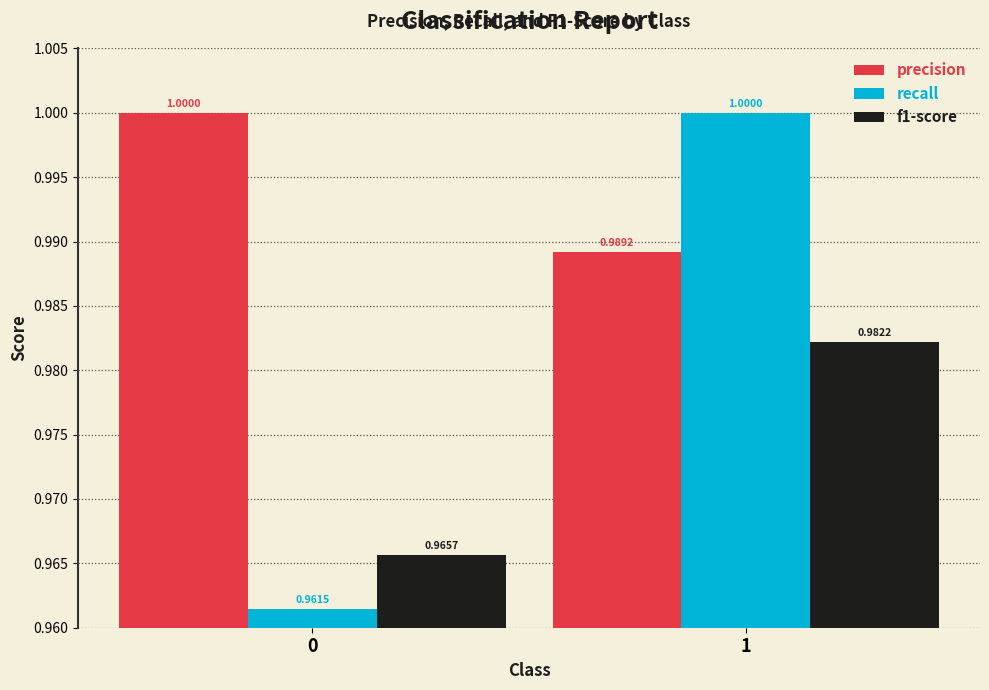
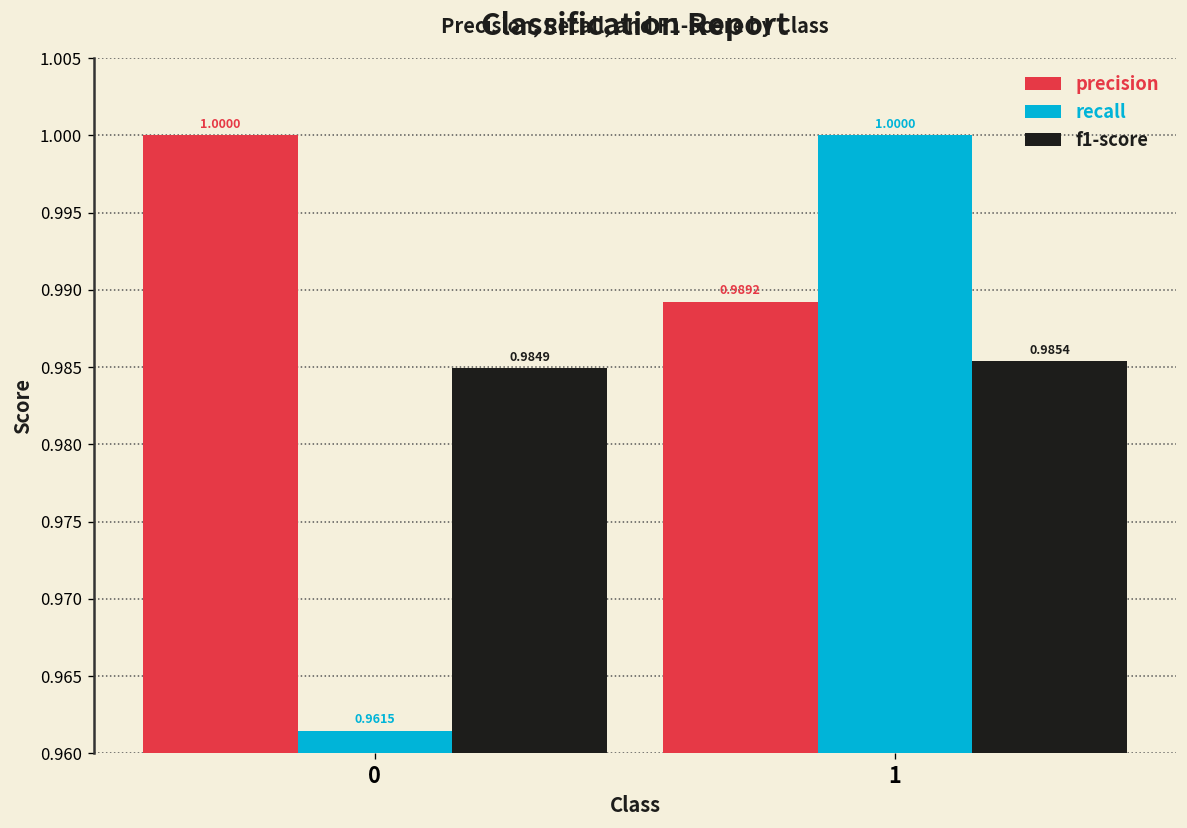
f1-score, 0: 0.9657 -> 0.9849
f1-score, 1: 0.9822 -> 0.9854
